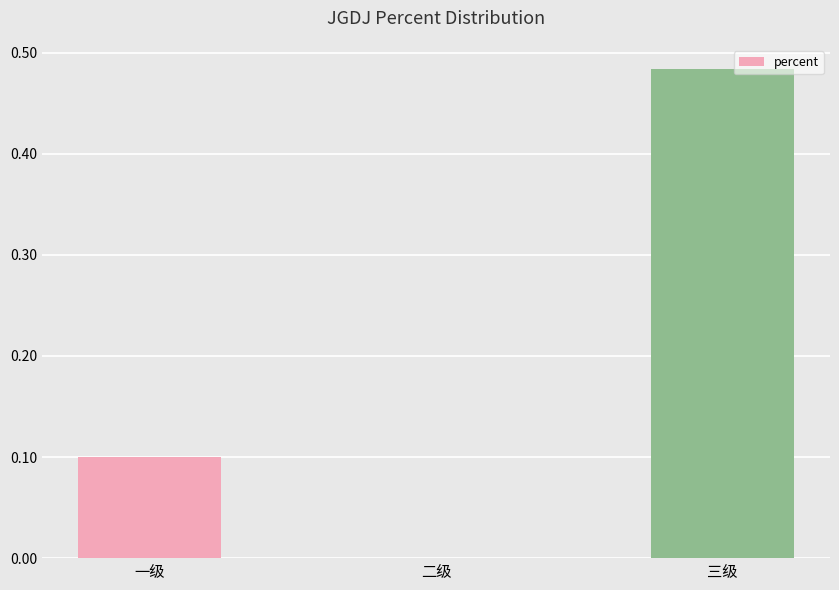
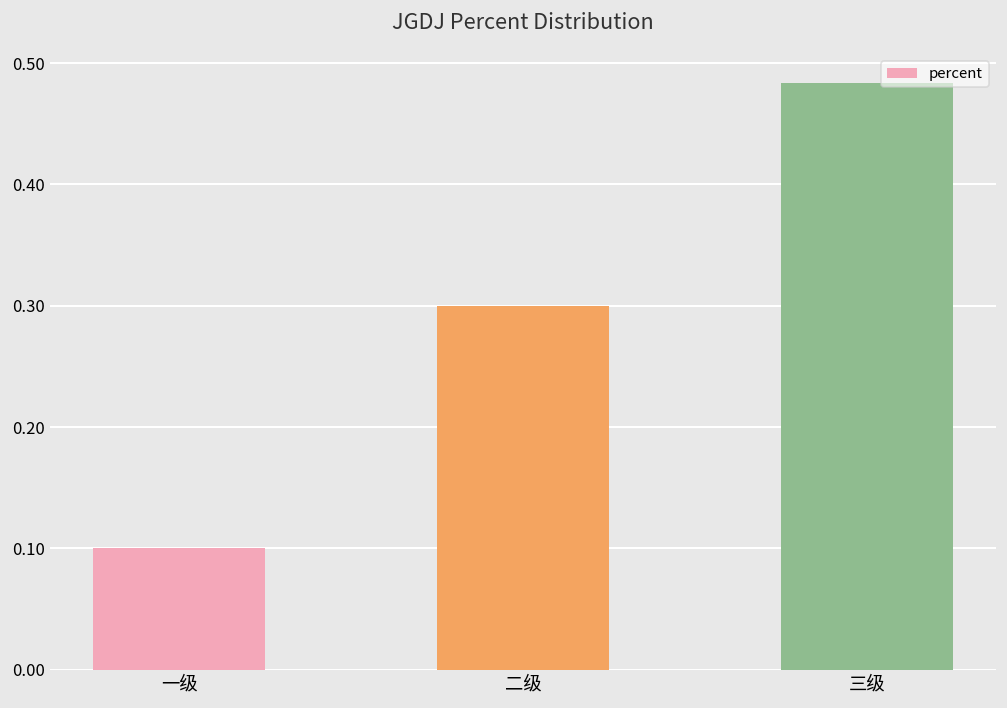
二级: 0.0 -> 0.3
